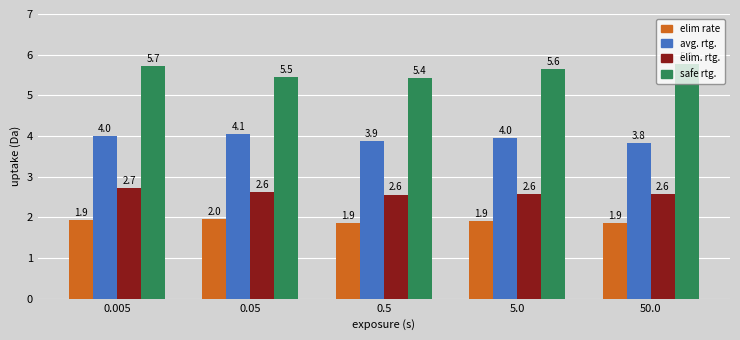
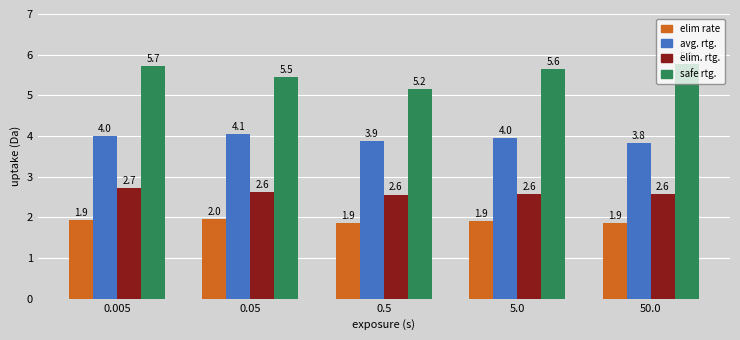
safe rtg., 0.5: 5.4 -> 5.2
